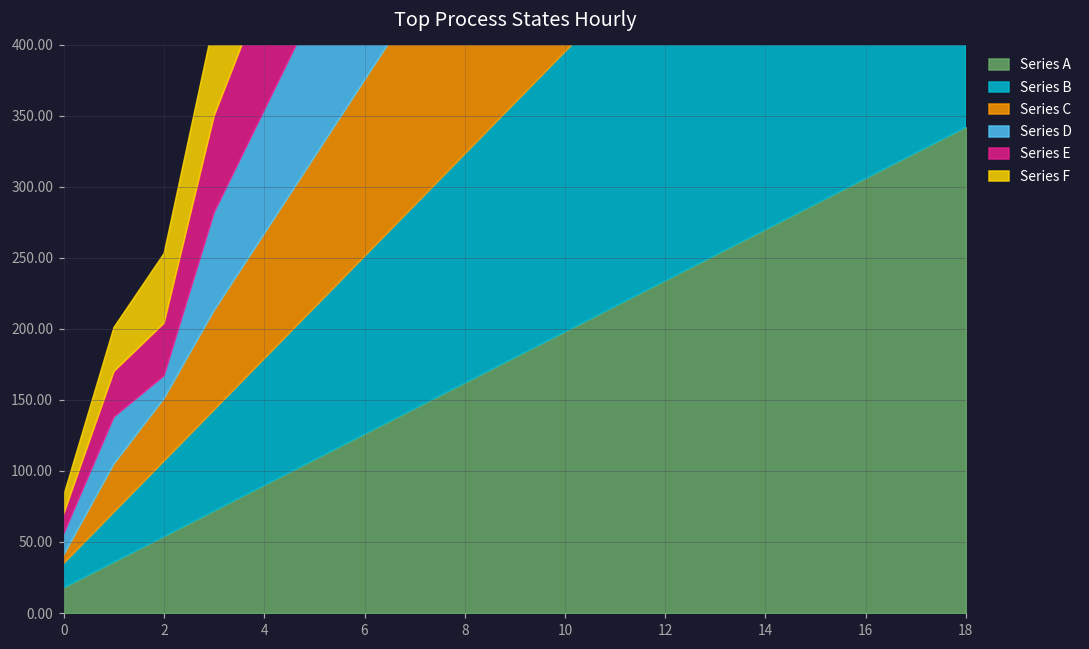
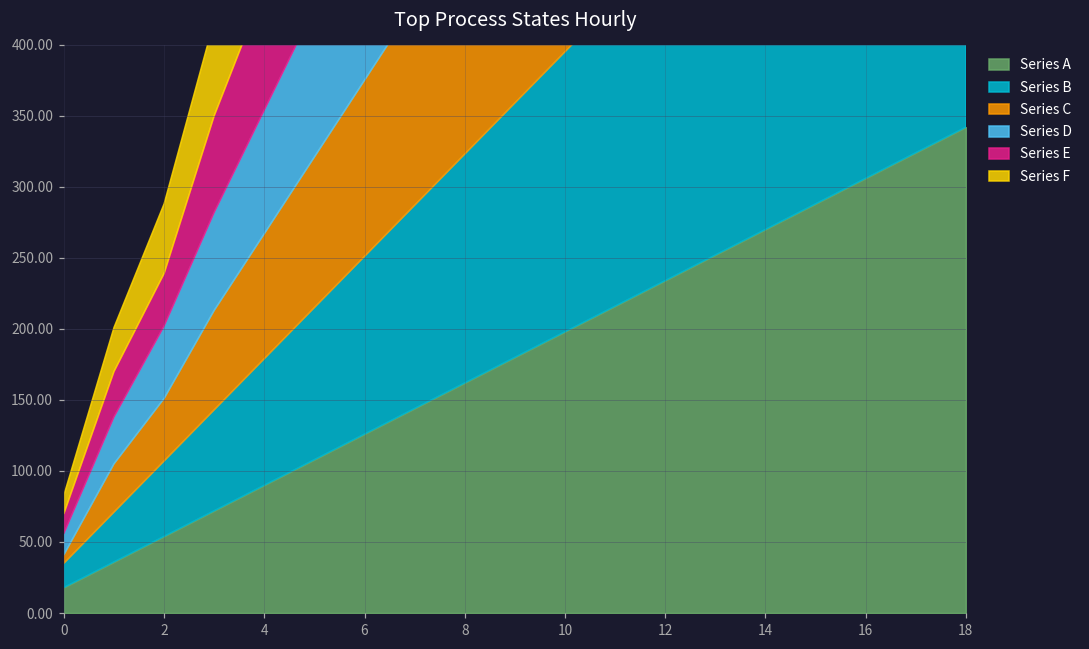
Series D, 2: 16 -> 51
